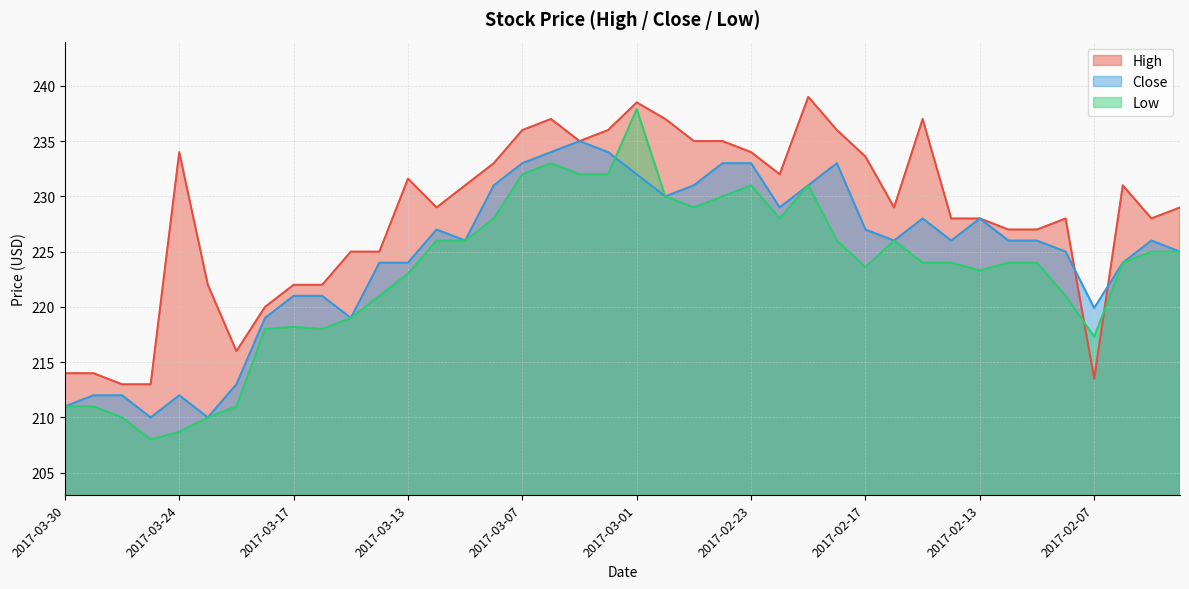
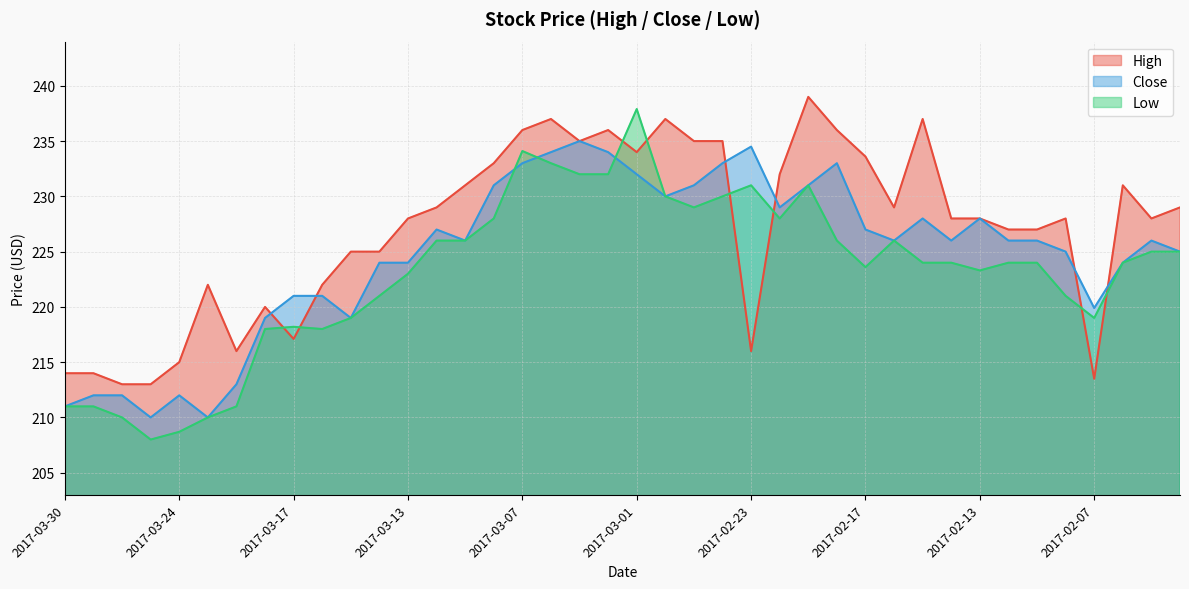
High, 2017-03-24: 234 -> 215
High, 2017-03-17: 222.0 -> 217.1
High, 2017-03-13: 231.6 -> 228.0
Low, 2017-03-07: 232.0 -> 234.1
High, 2017-03-01: 238.5 -> 234.0
High, 2017-02-23: 234 -> 216
Close, 2017-02-23: 233.0 -> 234.5
Low, 2017-02-07: 217.3 -> 219.0
